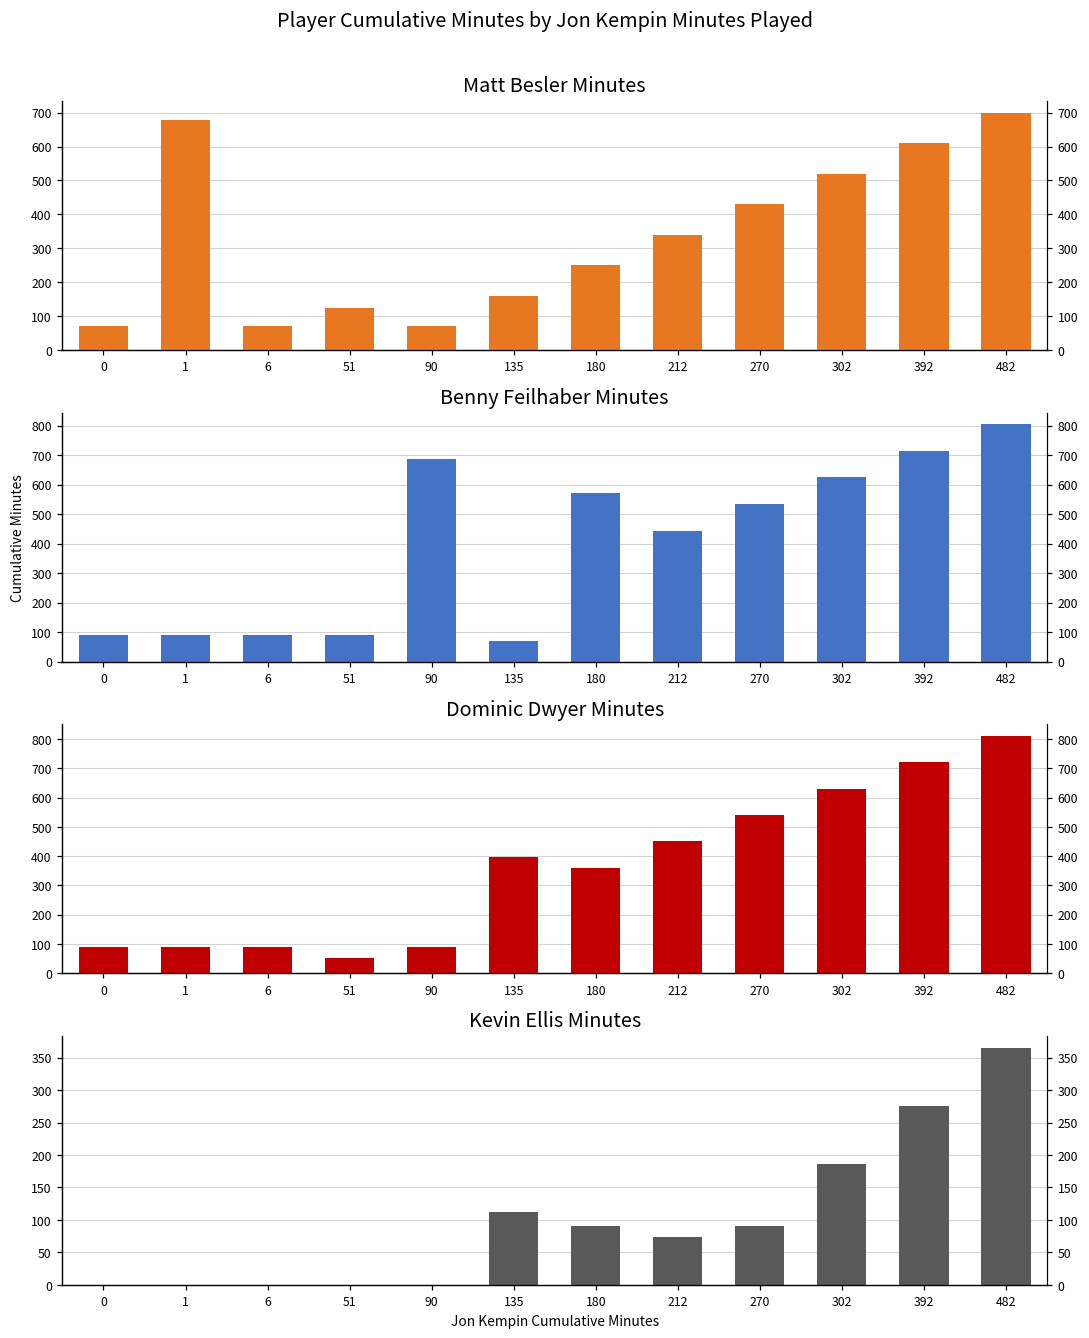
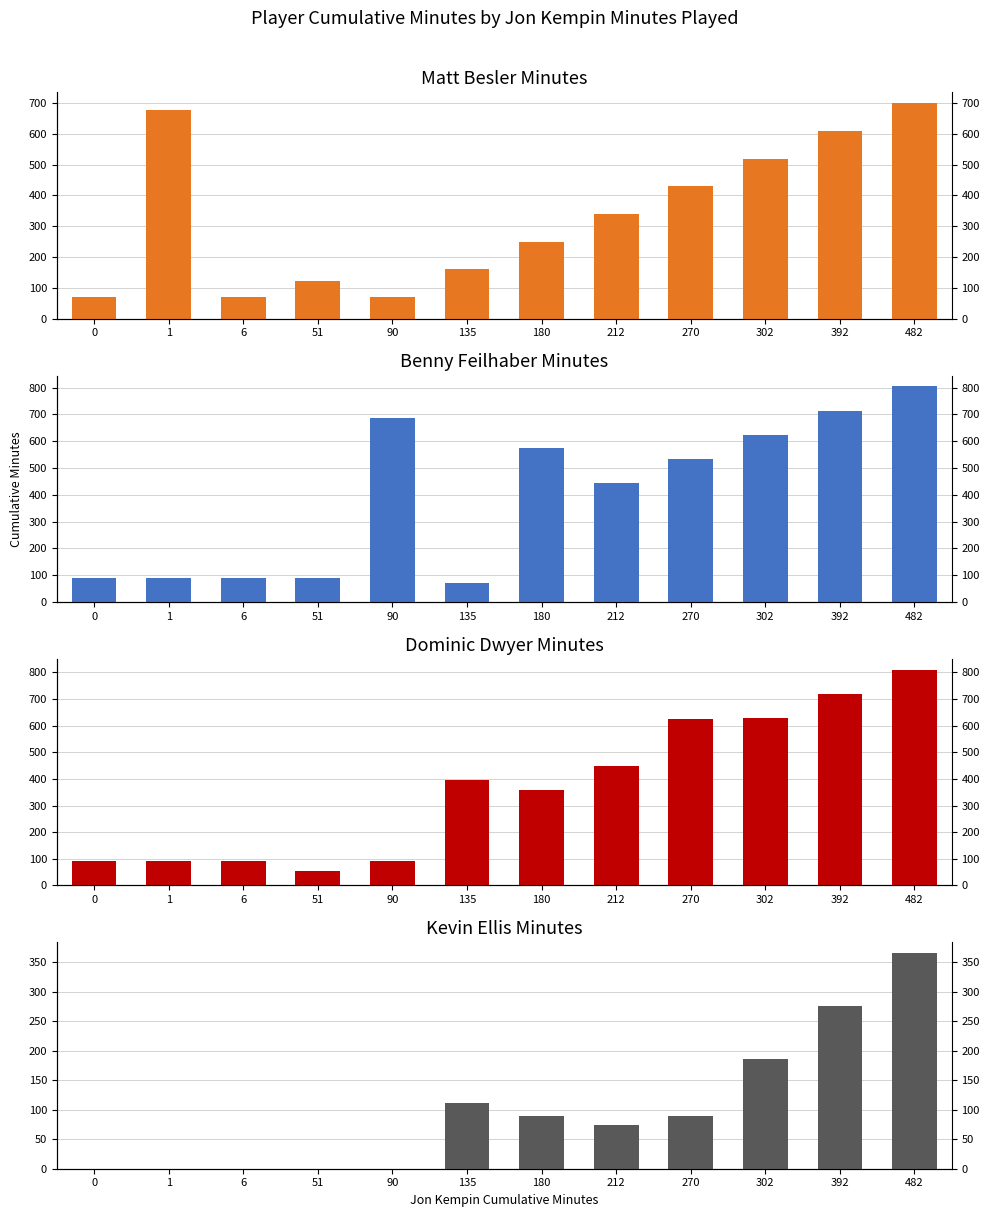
Dominic Dwyer Minutes, 270: 540 -> 620
